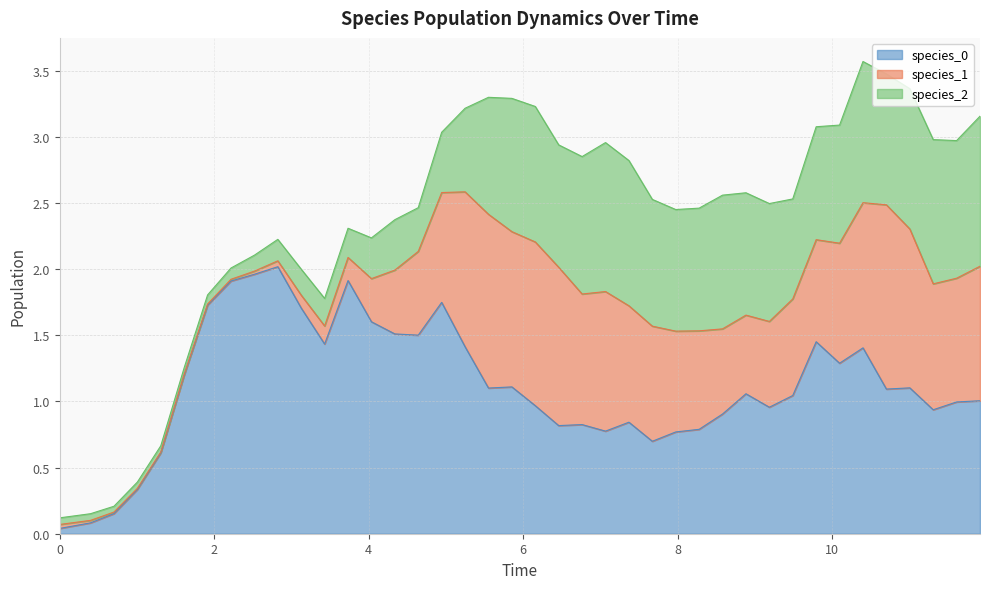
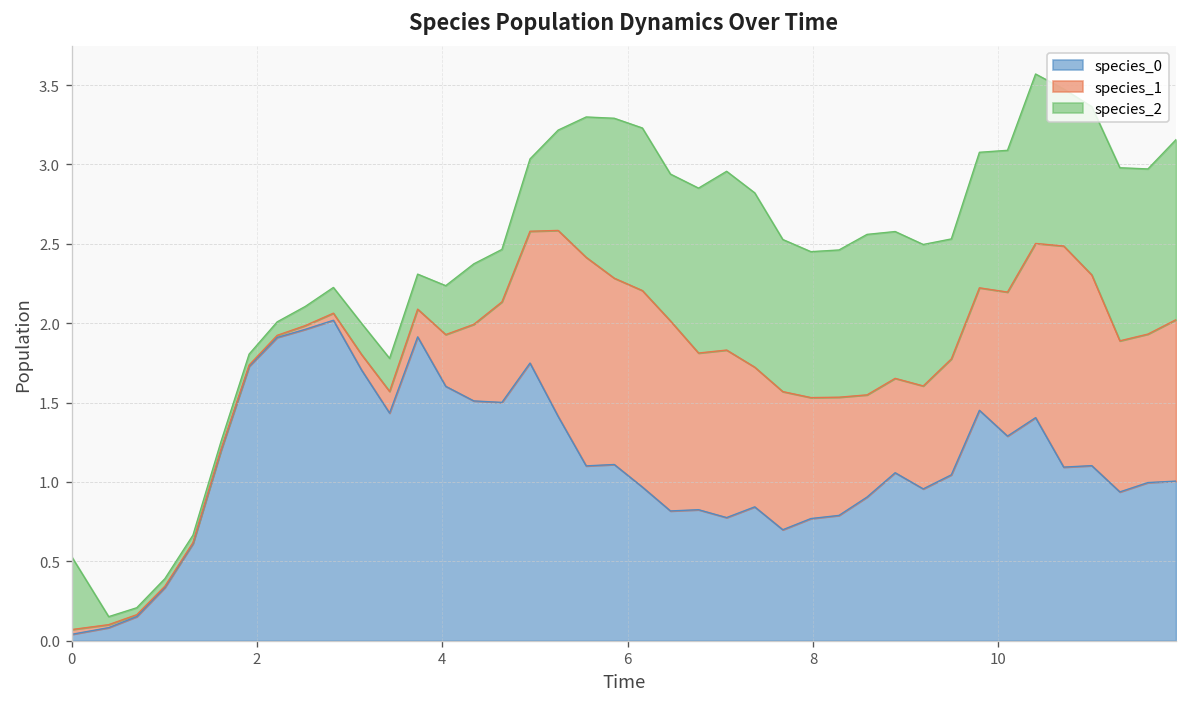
species_2, 0: 0.05 -> 0.46
